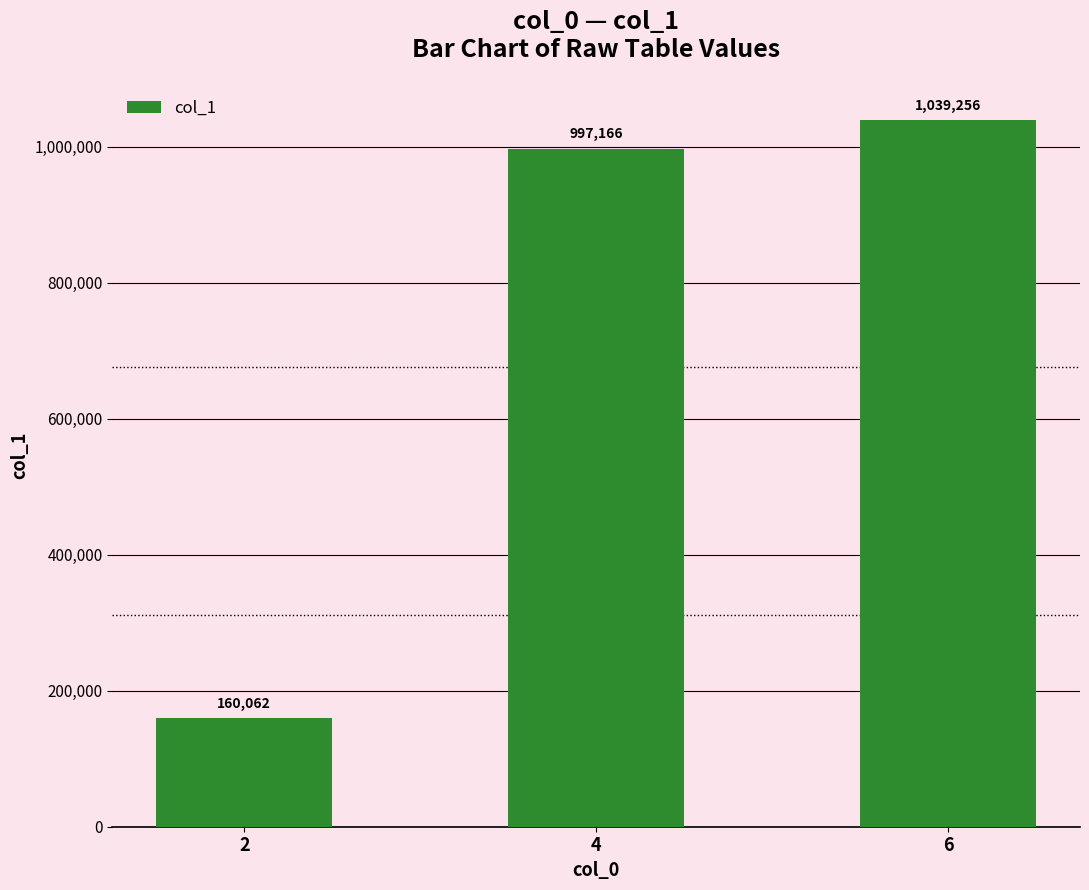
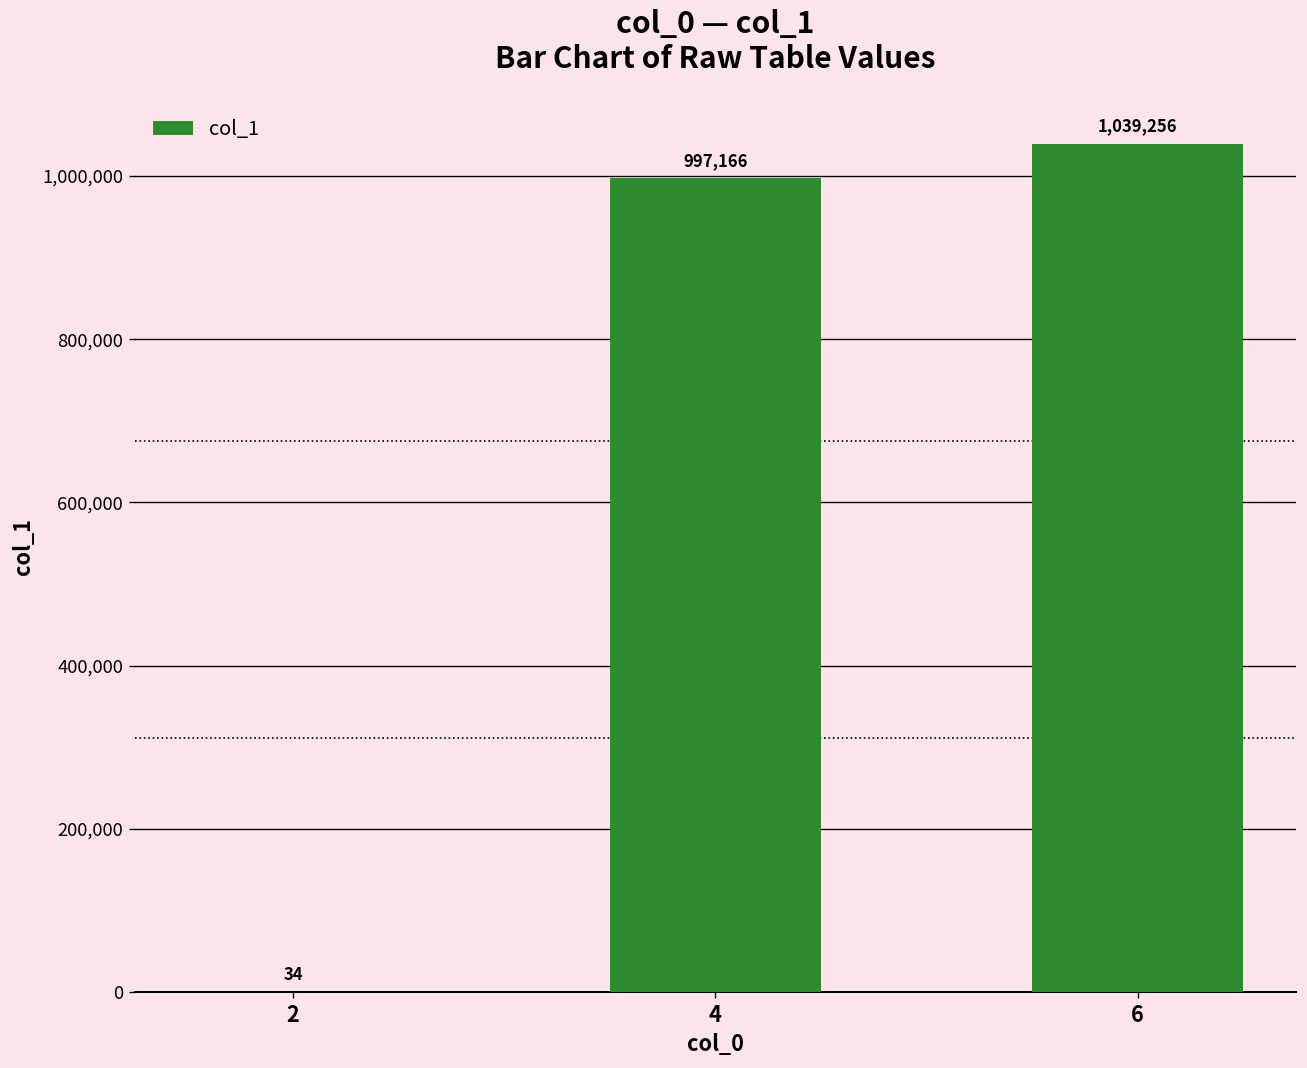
2: 160,062 -> 34
